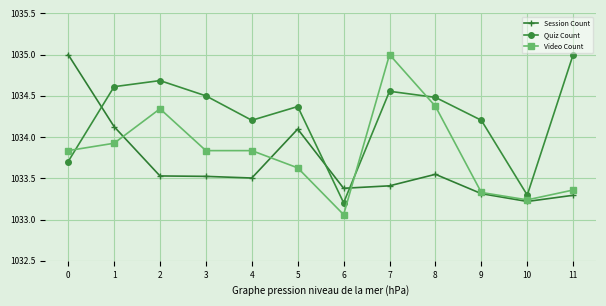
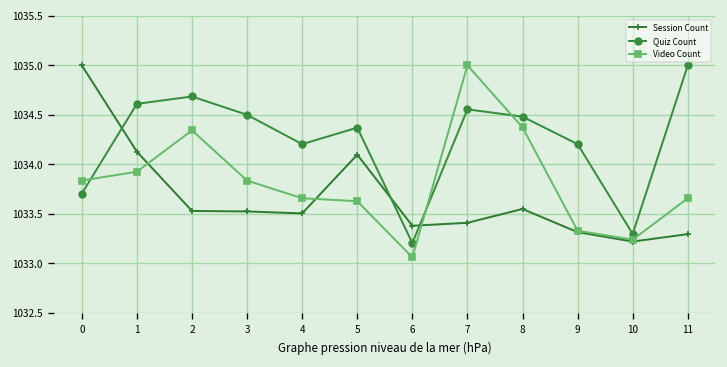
Video Count, 4: 1033.8 -> 1033.7
Video Count, 11: 1033.4 -> 1033.7
